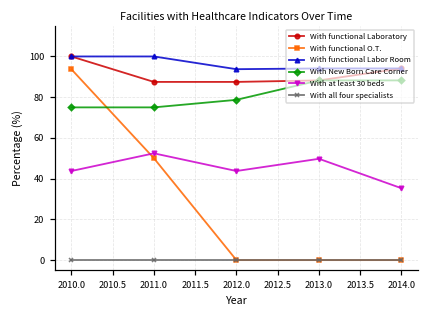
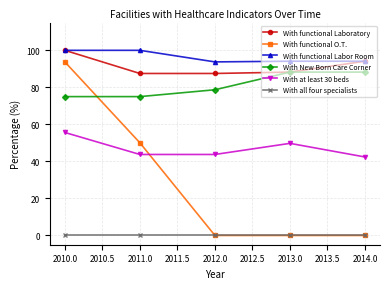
With at least 30 beds, 2010.0: 44 -> 56
With at least 30 beds, 2011.0: 52 -> 44
With at least 30 beds, 2014.0: 35 -> 42
